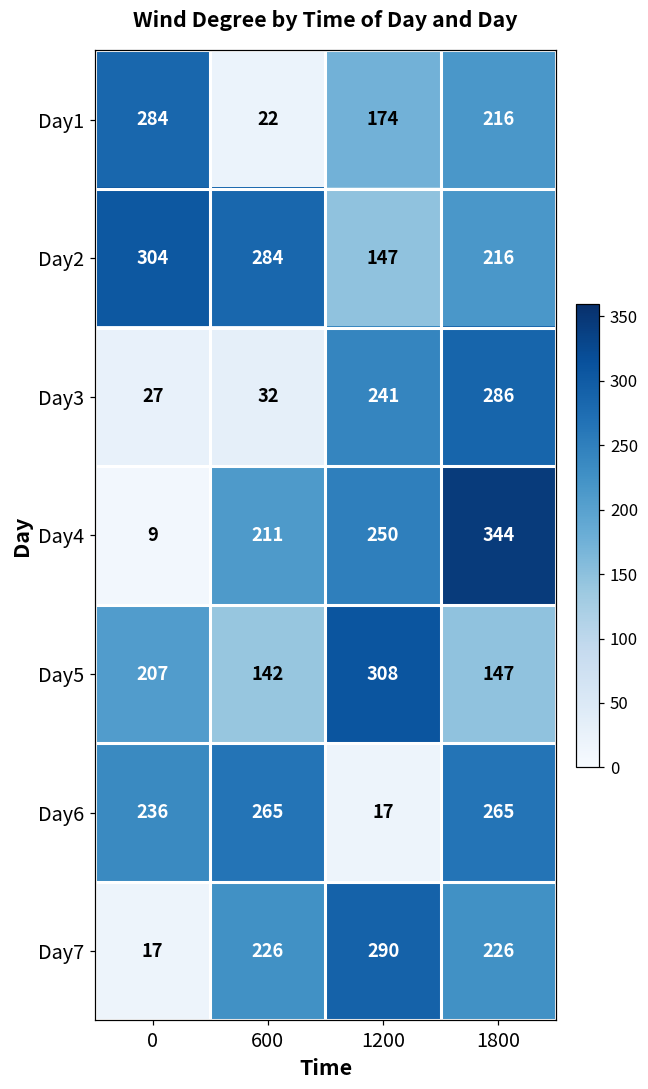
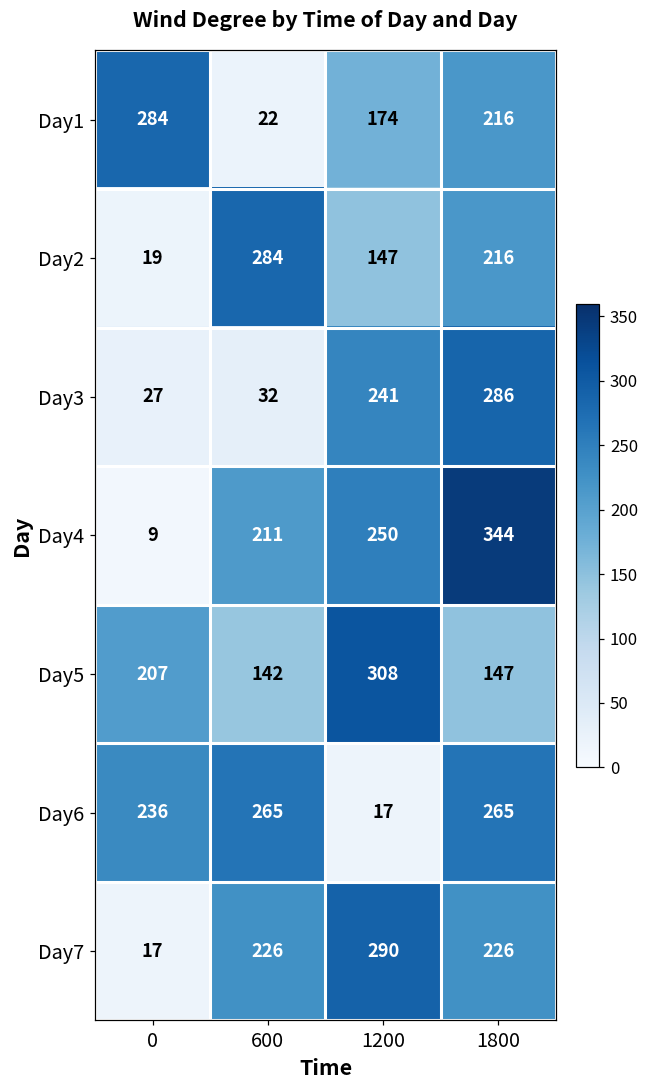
Day2, 0: 304 -> 19
